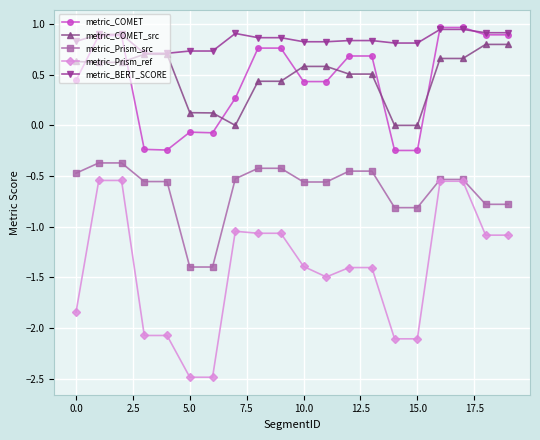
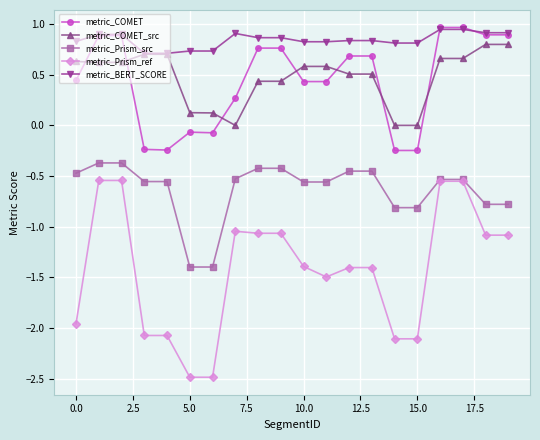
metric_Prism_ref, 0.0: -1.85 -> -1.96
